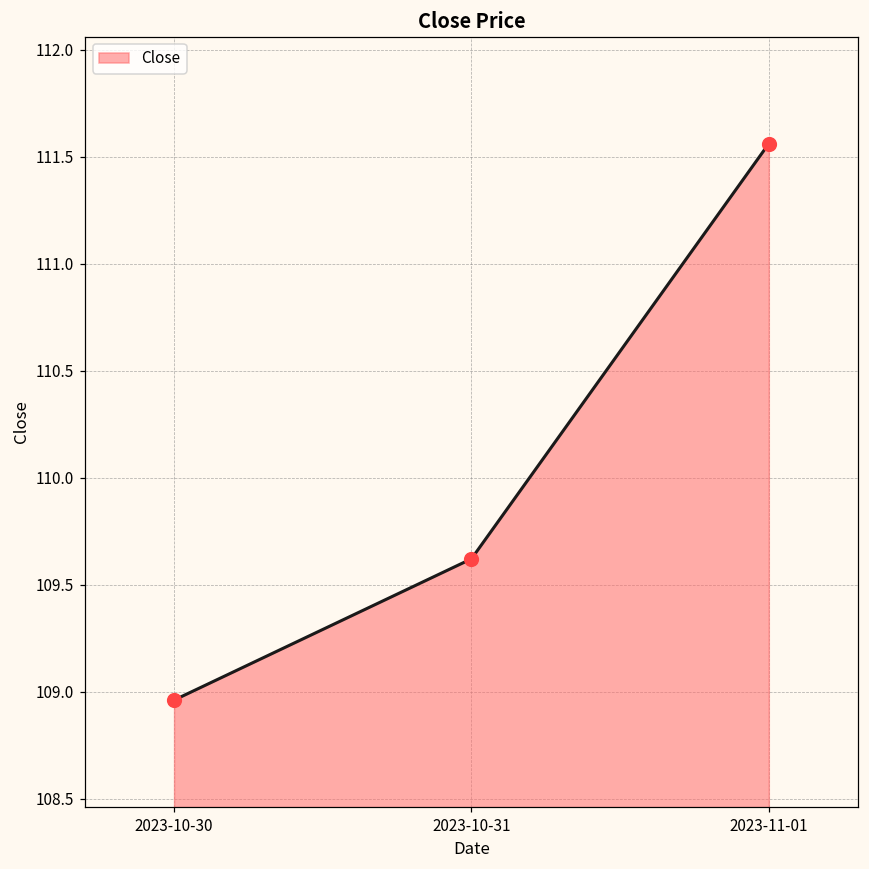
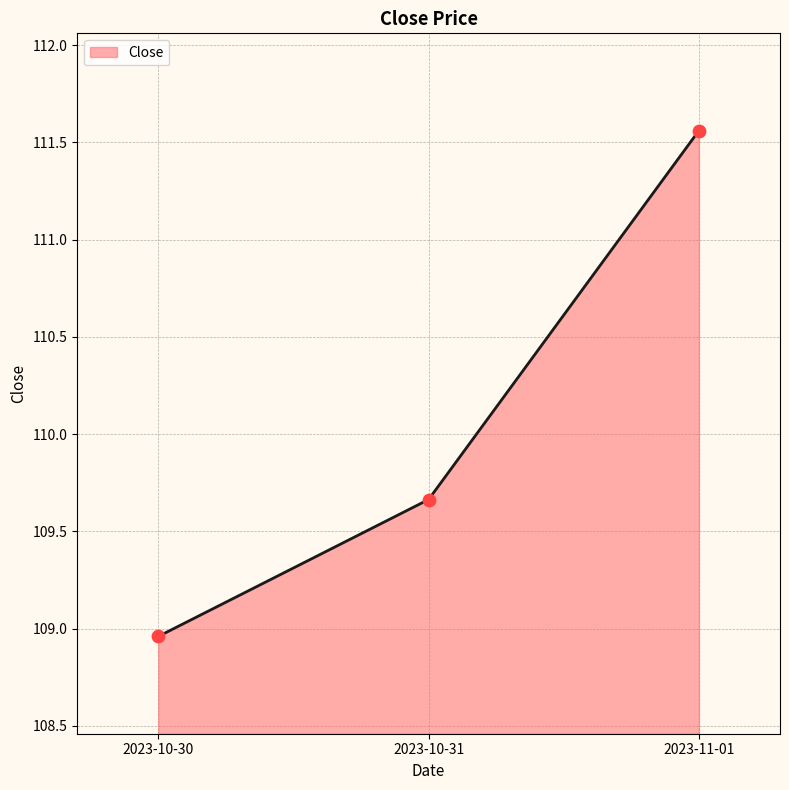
2023-10-31: 109.62 -> 109.66
